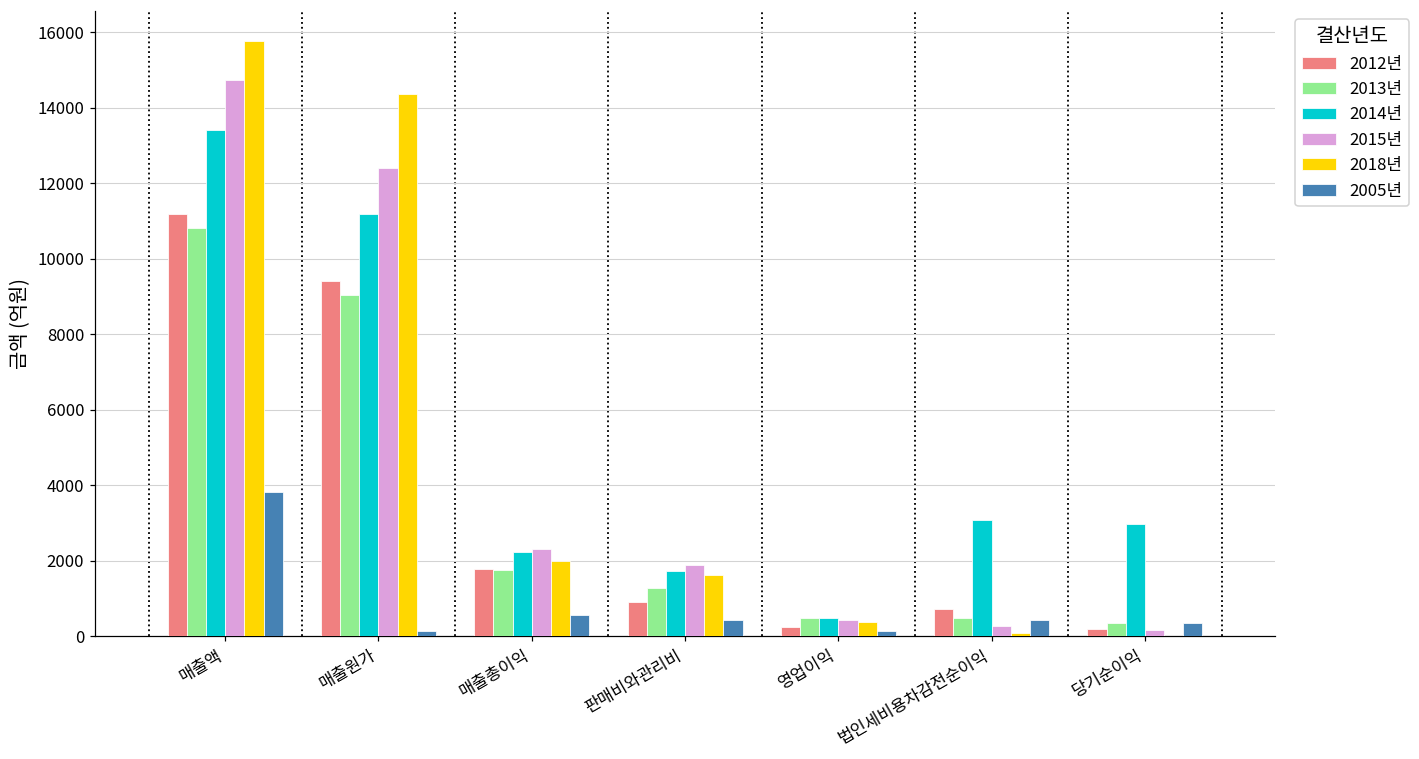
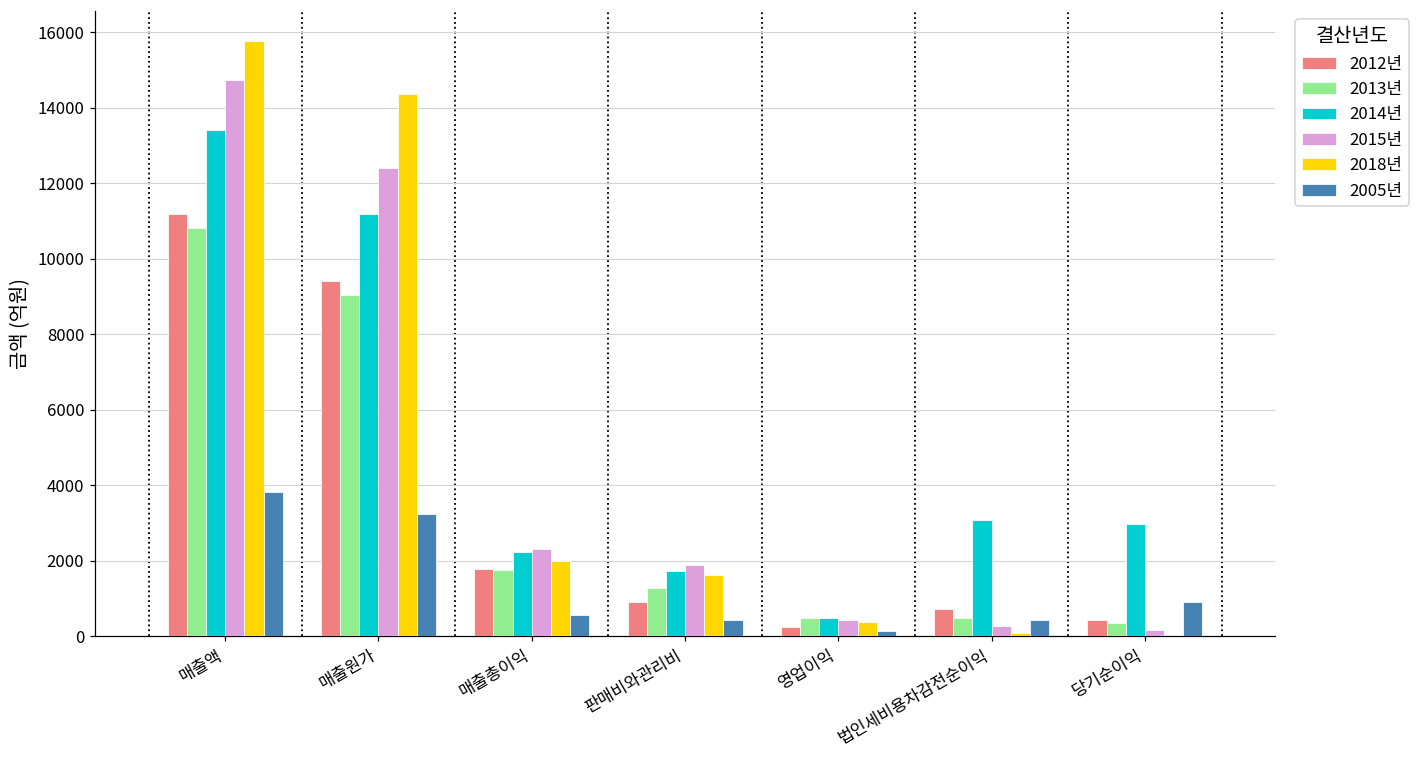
2005년, 매출원가: 100 -> 3300
2012년, 당기순이익: 200 -> 400
2005년, 당기순이익: 400 -> 900
